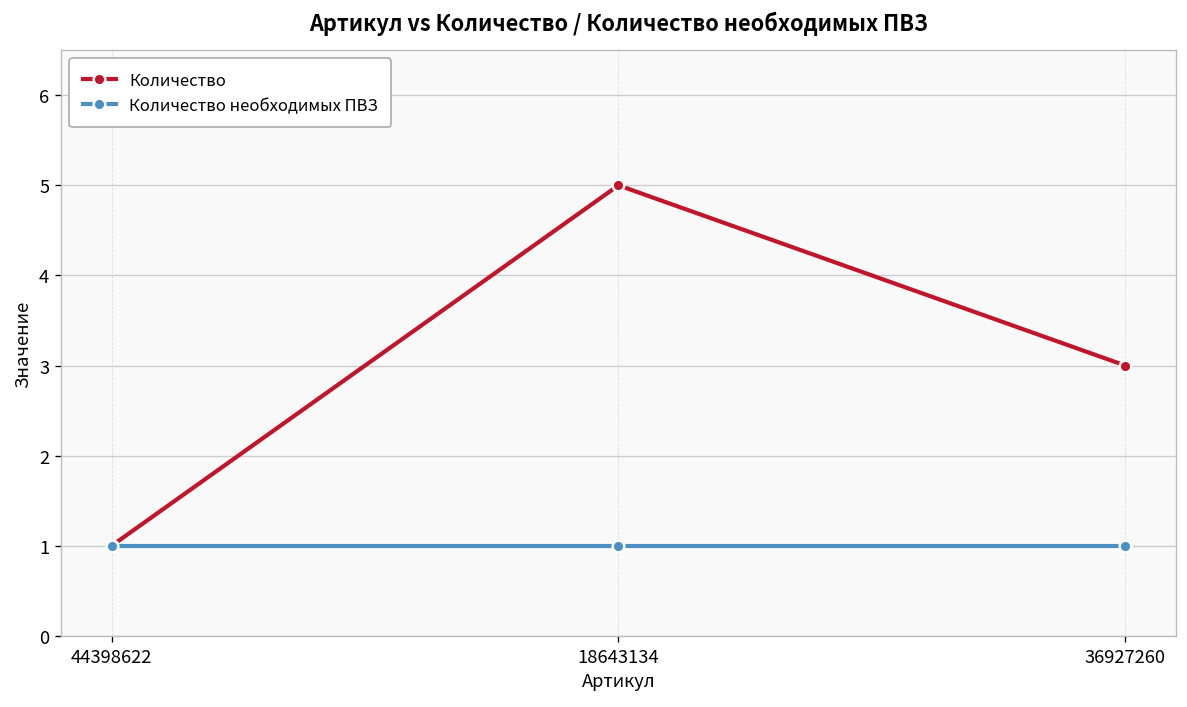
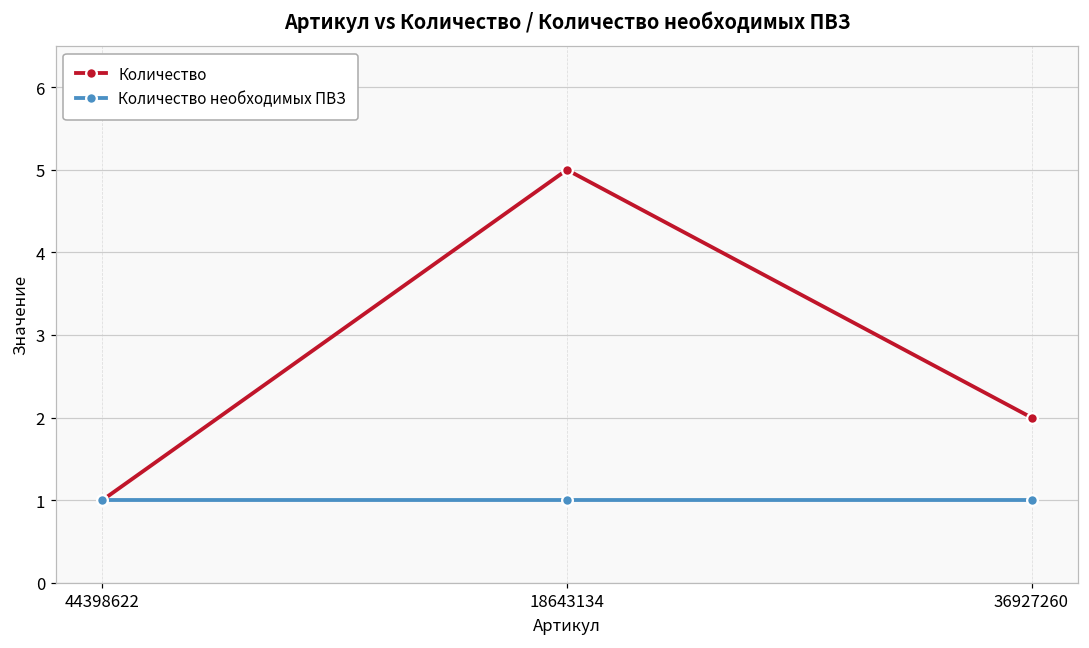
Количество, 36927260: 3 -> 2
